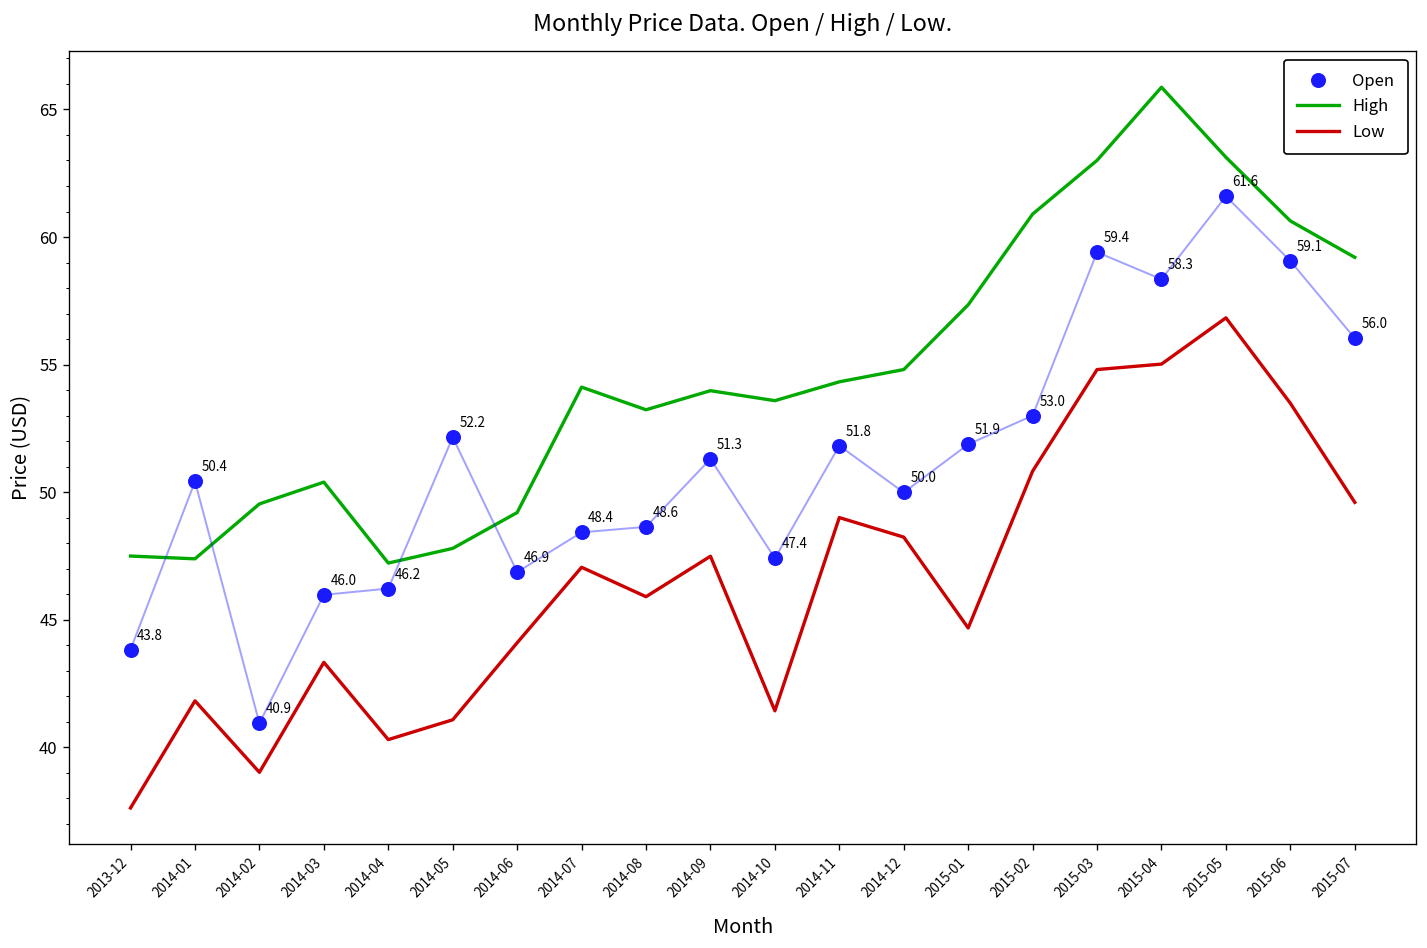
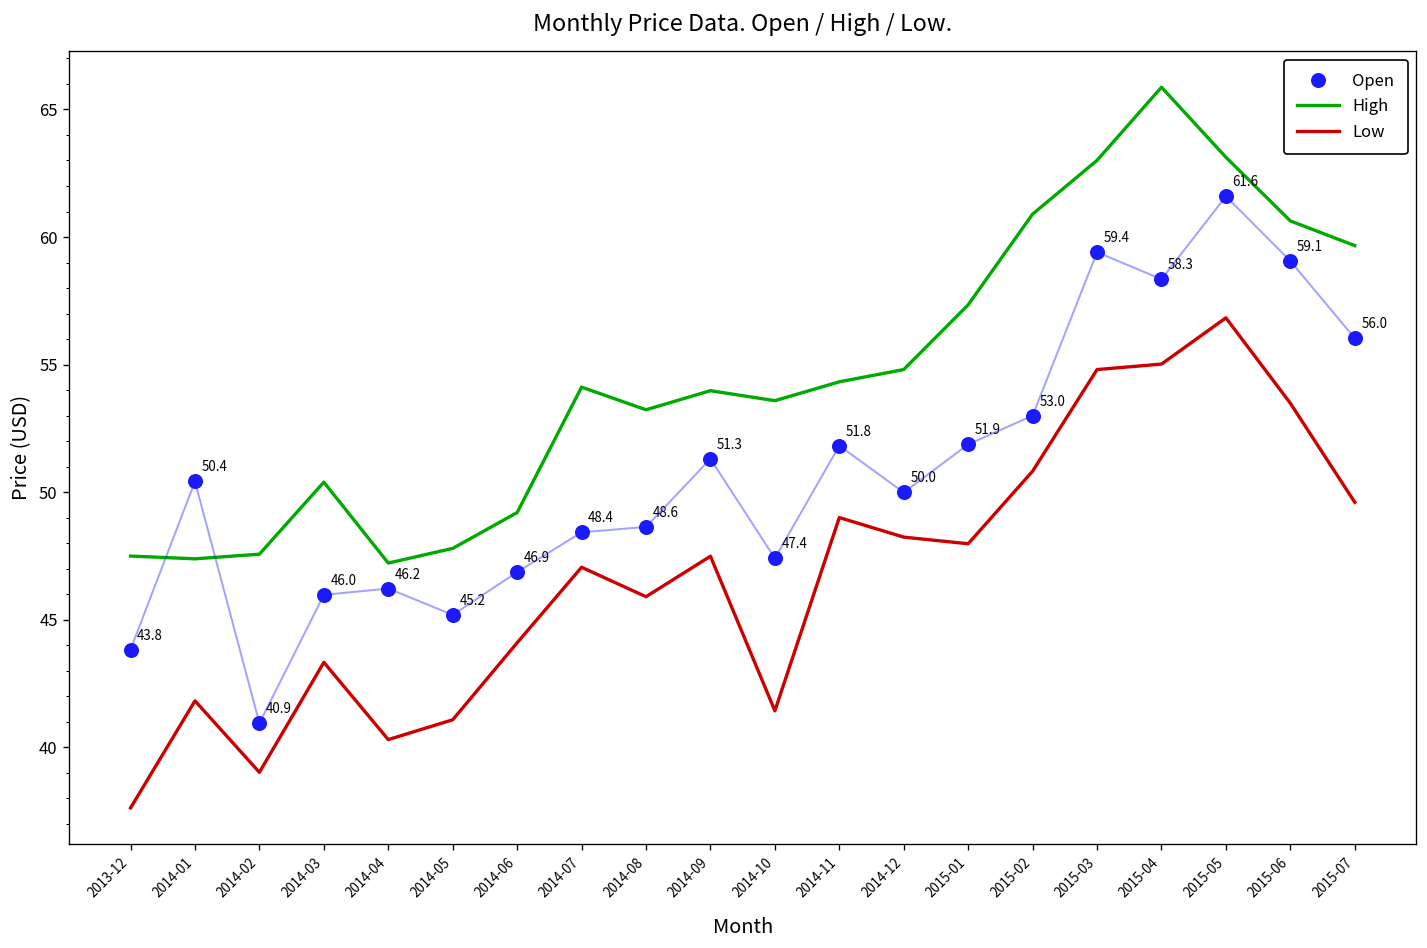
High, 2014-02: 49.5 -> 47.6
Open, 2014-05: 52.2 -> 45.2
Low, 2015-01: 44.7 -> 48.0
High, 2015-07: 59.2 -> 59.7
